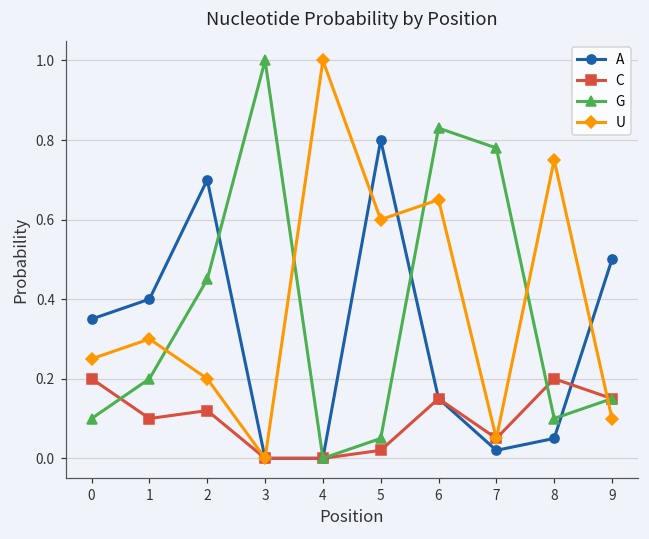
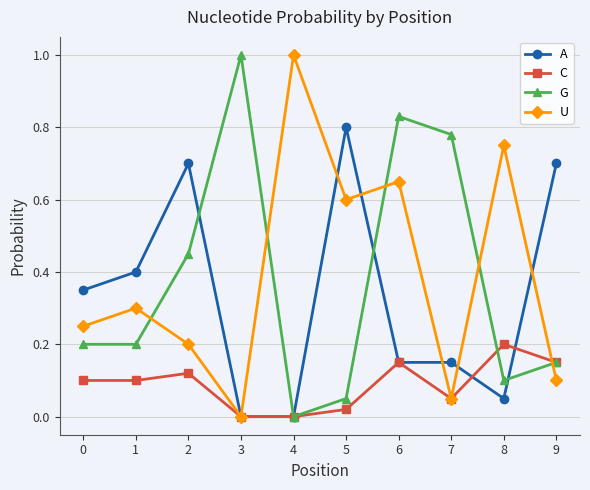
C, 0: 0.2 -> 0.1
G, 0: 0.1 -> 0.2
A, 7: 0.02 -> 0.15
A, 9: 0.5 -> 0.7
